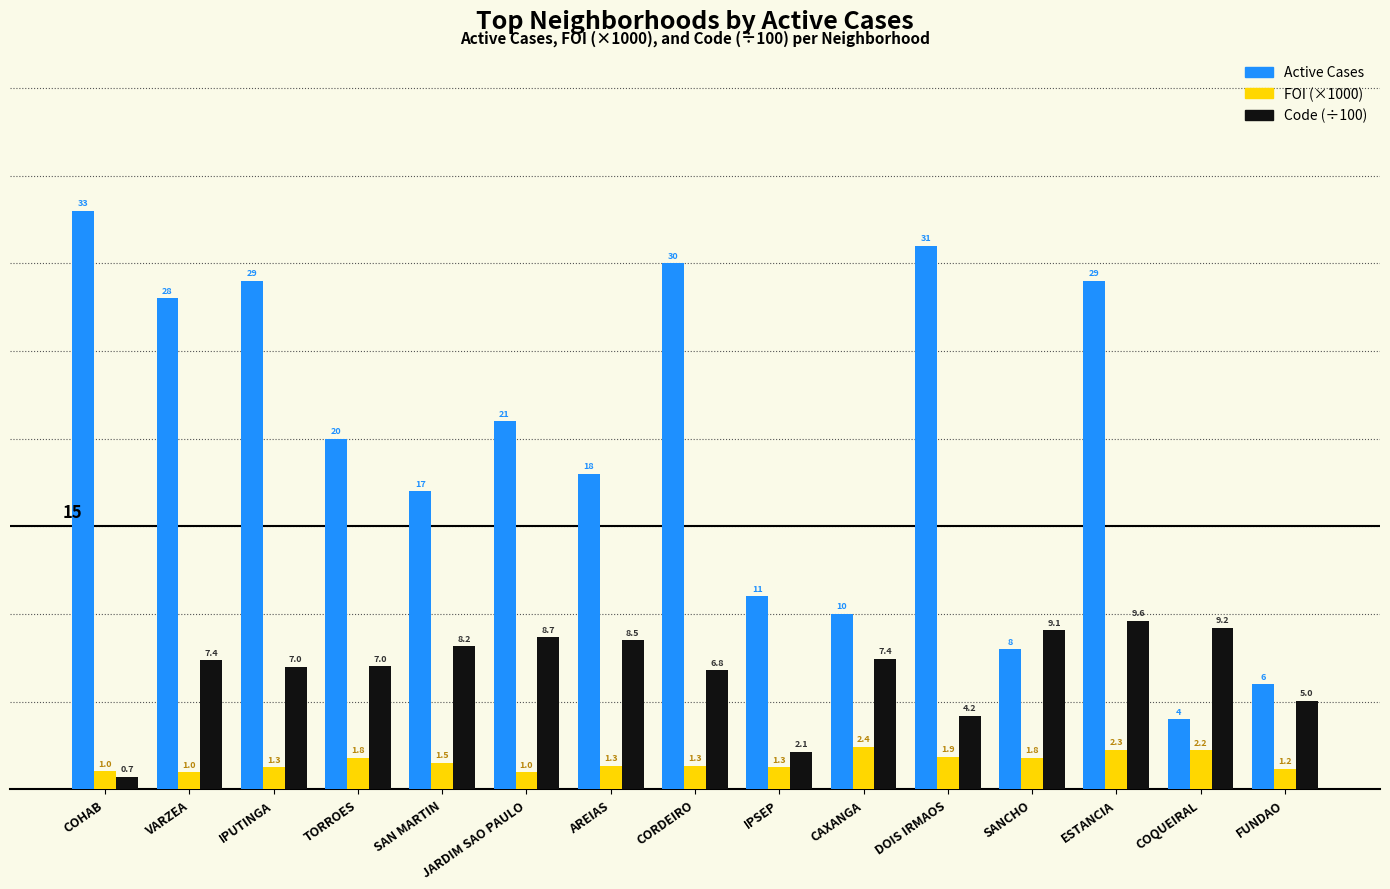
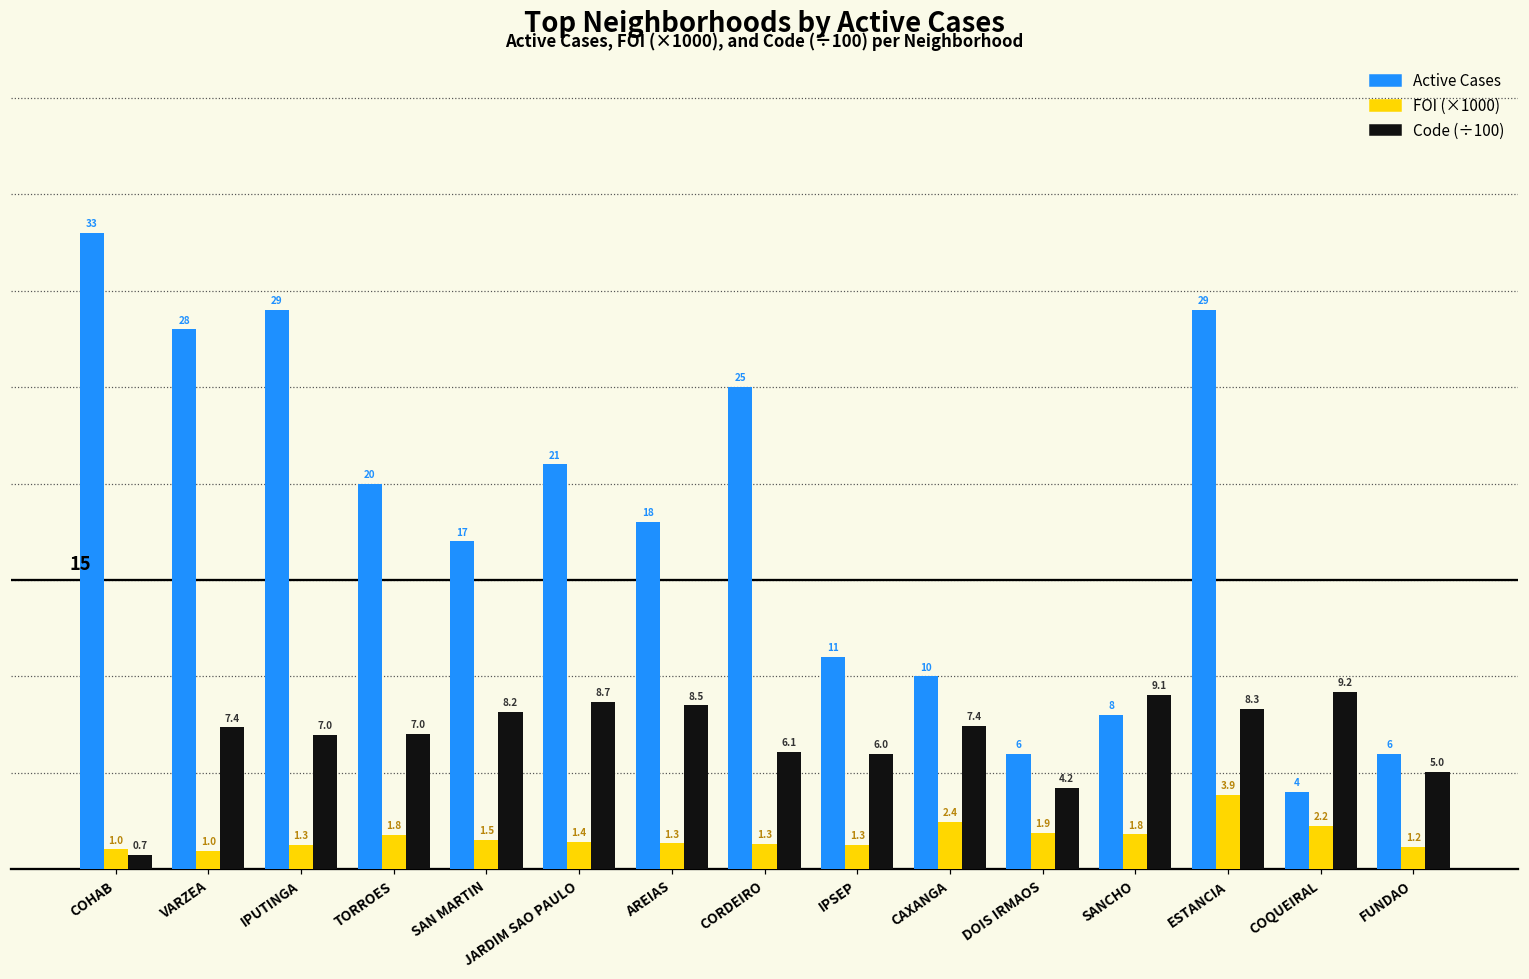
FOI (×1000), JARDIM SAO PAULO: 1.0 -> 1.4
Active Cases, CORDEIRO: 30 -> 25
Code (÷100), CORDEIRO: 6.8 -> 6.1
Code (÷100), IPSEP: 2.1 -> 6.0
Active Cases, DOIS IRMAOS: 31 -> 6
FOI (×1000), ESTANCIA: 2.3 -> 3.9
Code (÷100), ESTANCIA: 9.6 -> 8.3
